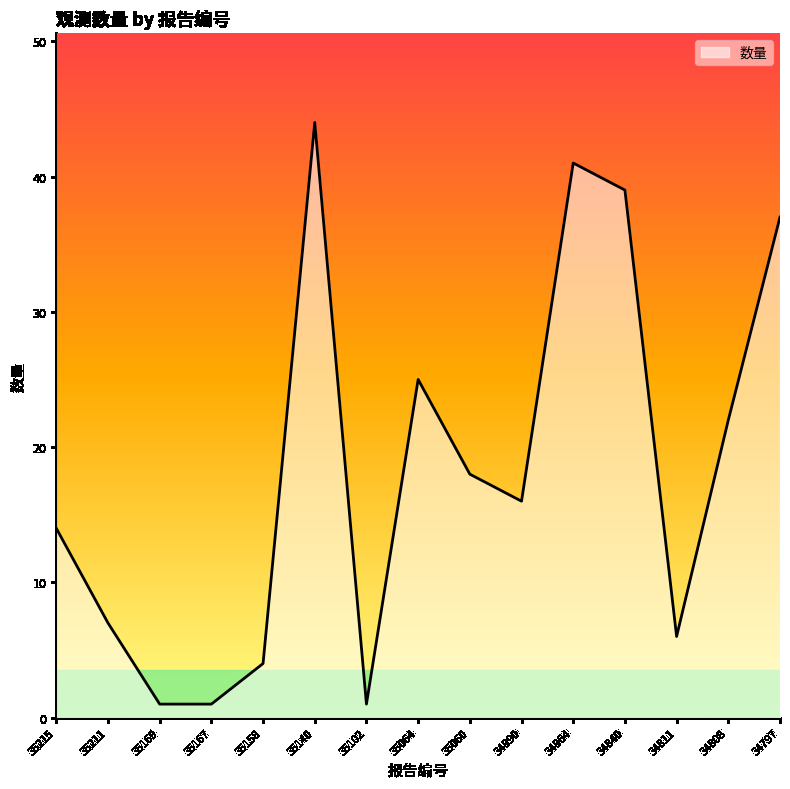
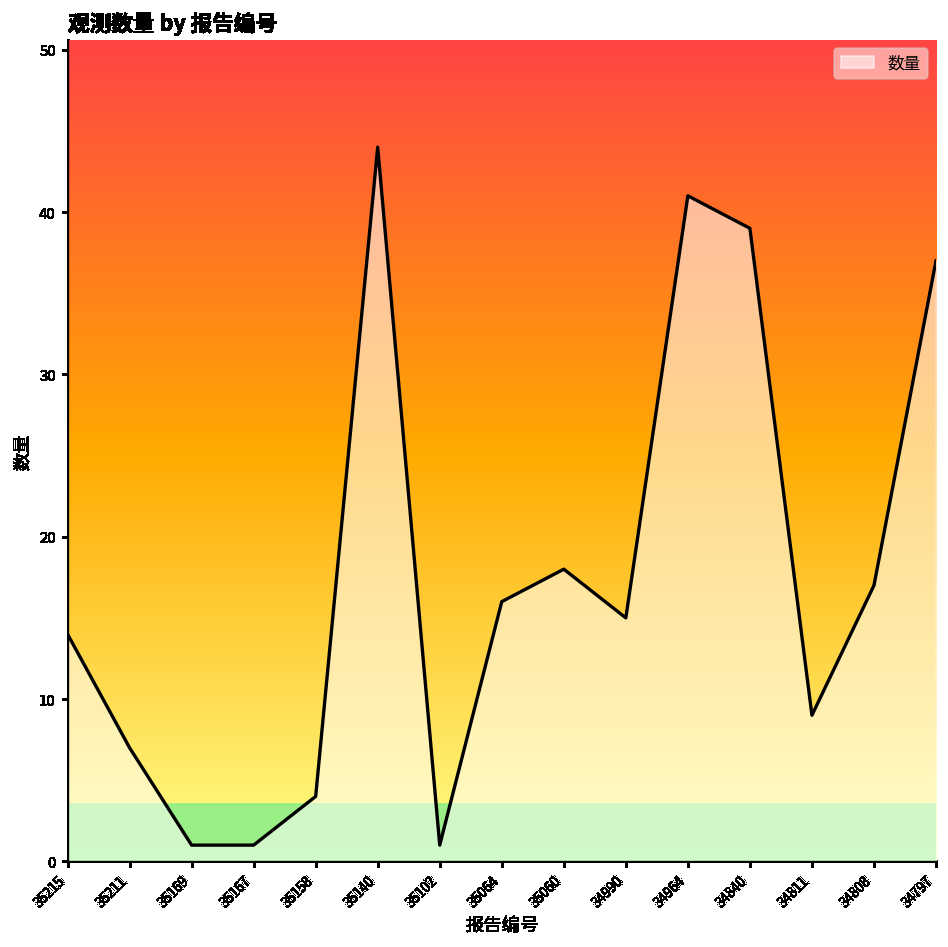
35064: 25 -> 16
34990: 16 -> 15
34811: 6 -> 9
34808: 22 -> 17
